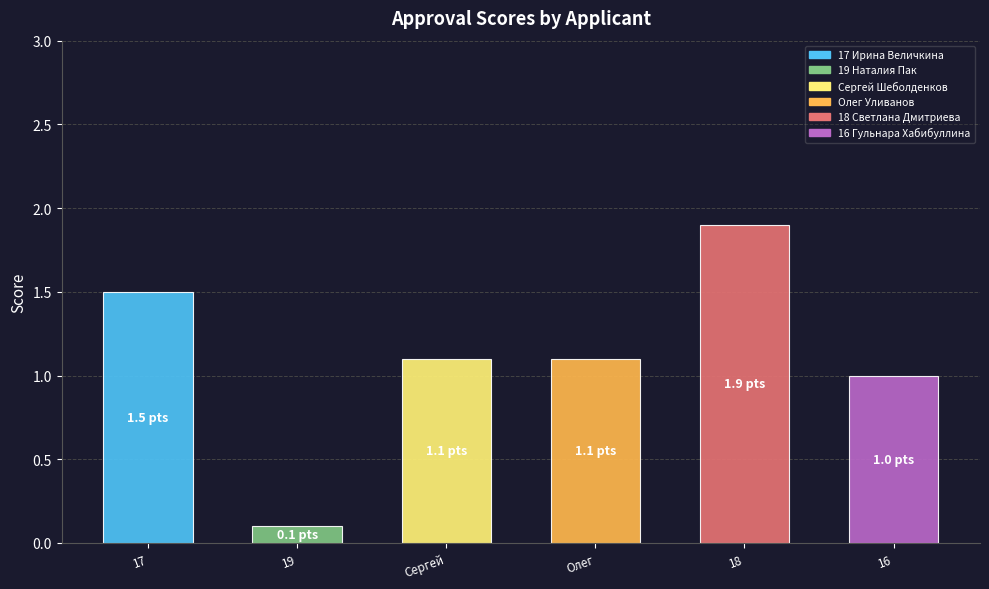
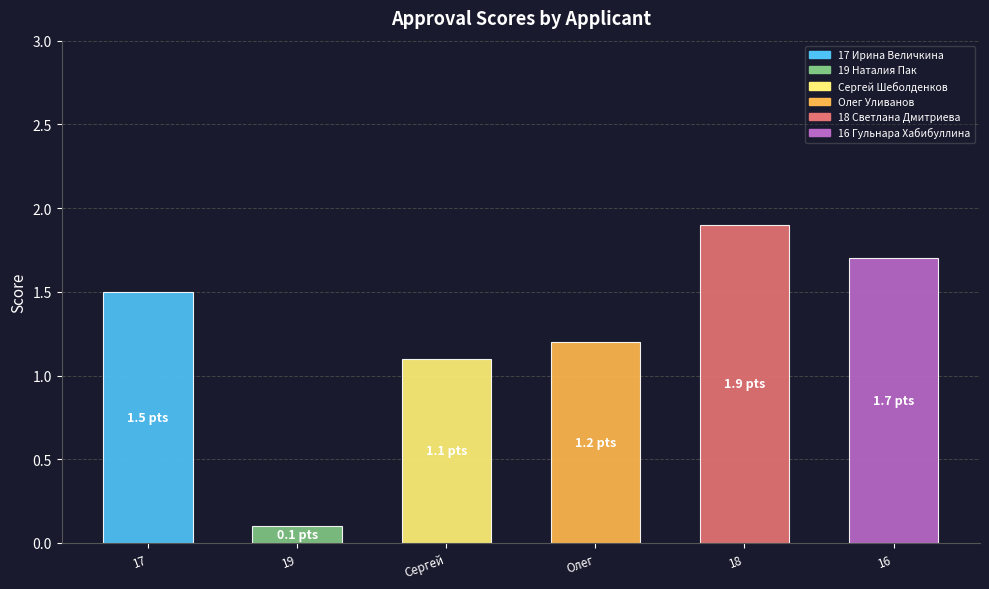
Олег: 1.1 -> 1.2
16: 1.0 -> 1.7
